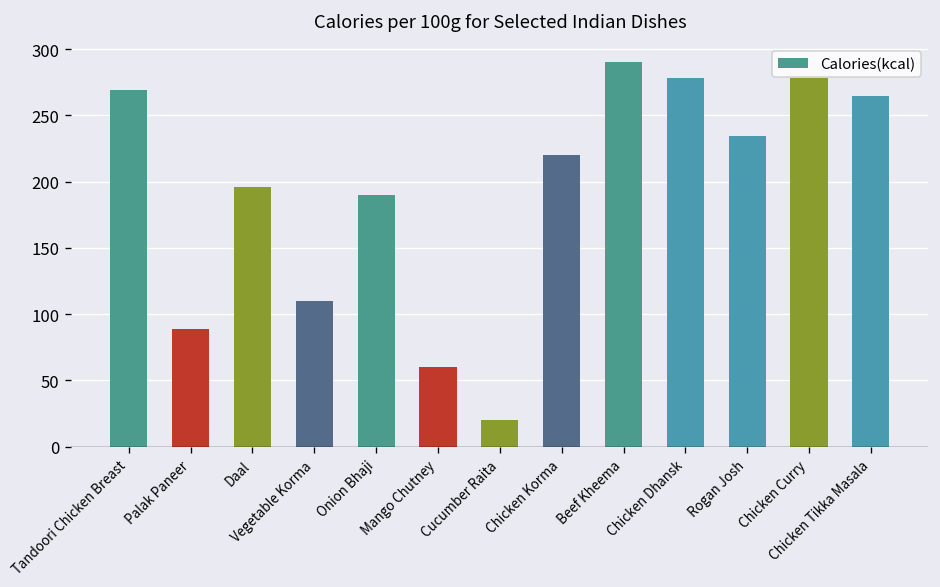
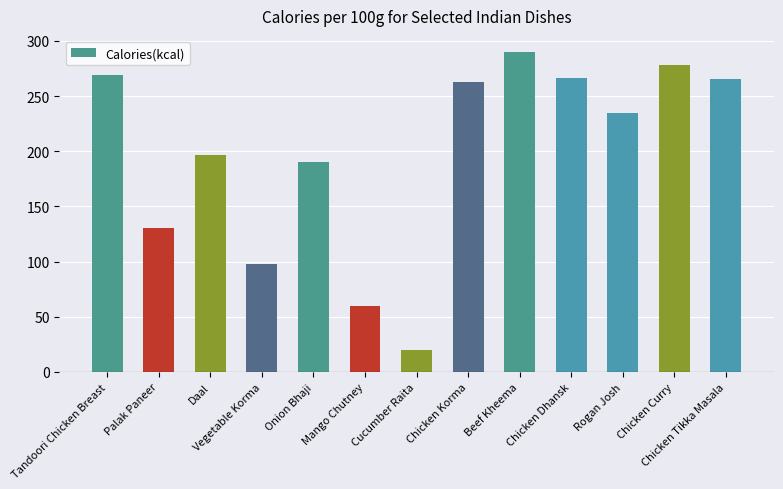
Palak Paneer: 89 -> 130
Vegetable Korma: 110 -> 98
Chicken Korma: 220 -> 263
Chicken Dhansk: 278 -> 266
